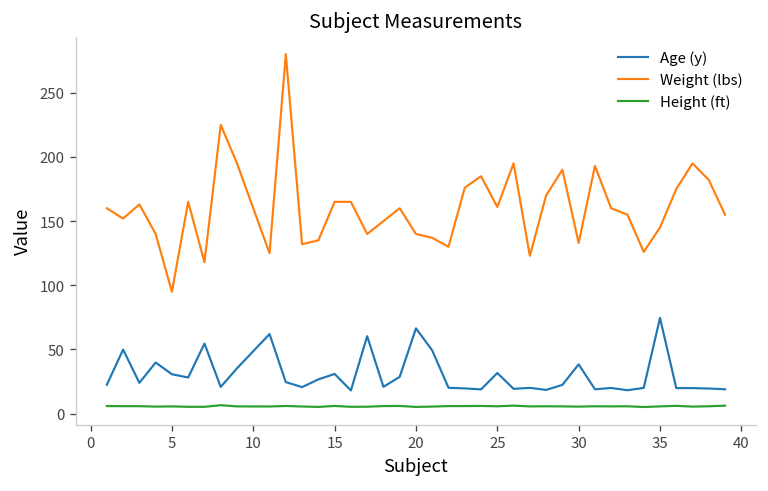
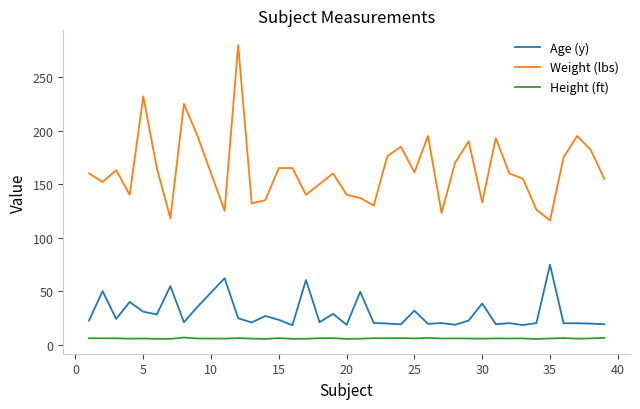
Weight (lbs), 5: 95 -> 232
Age (y), 15: 31 -> 23
Age (y), 20: 66 -> 18
Weight (lbs), 35: 145 -> 116
